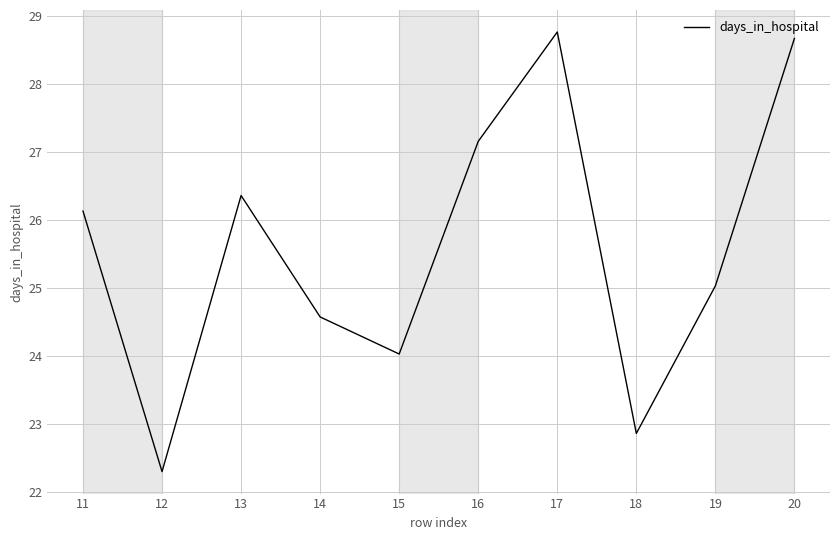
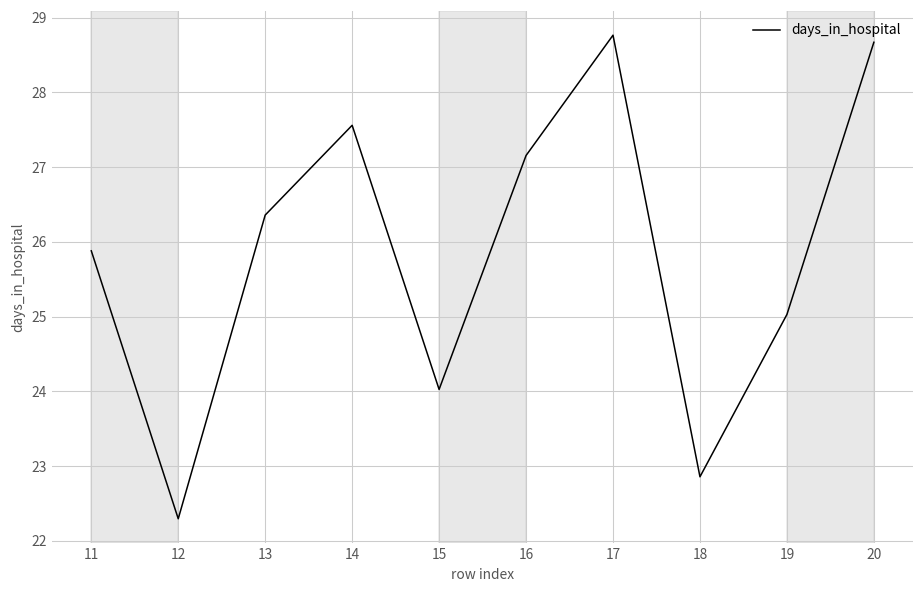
11: 26.1 -> 25.9
14: 24.6 -> 27.6
